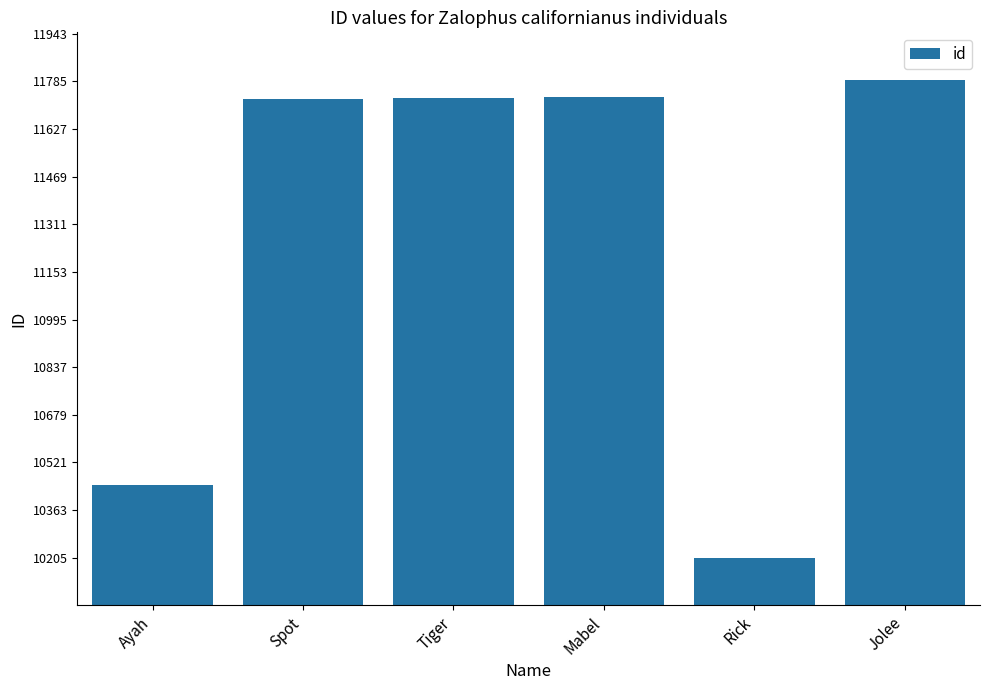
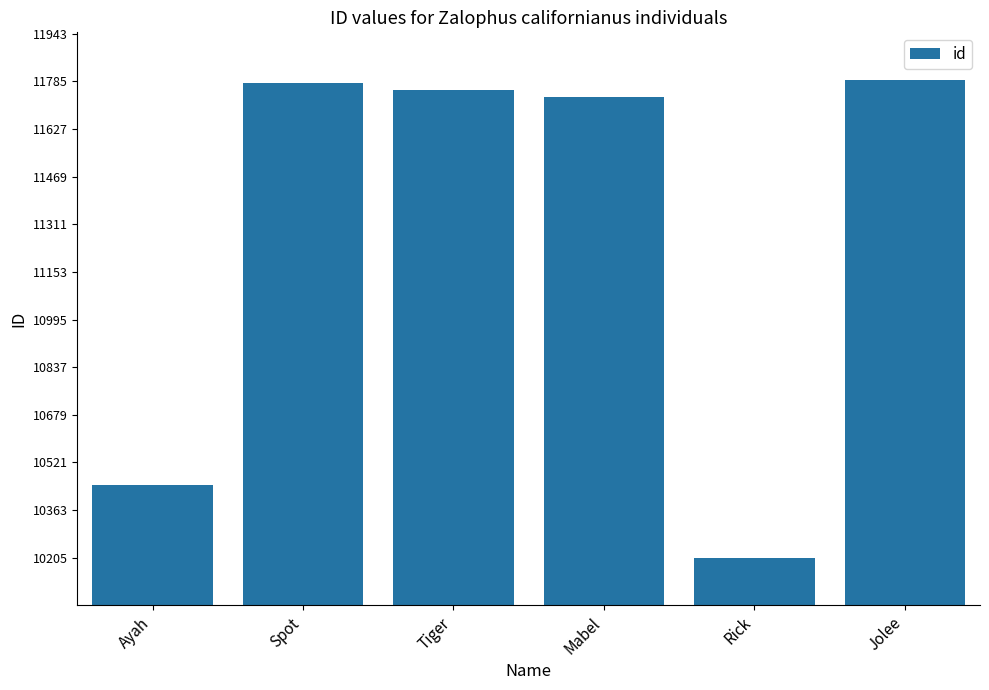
Spot: 11730 -> 11780
Tiger: 11730 -> 11760
